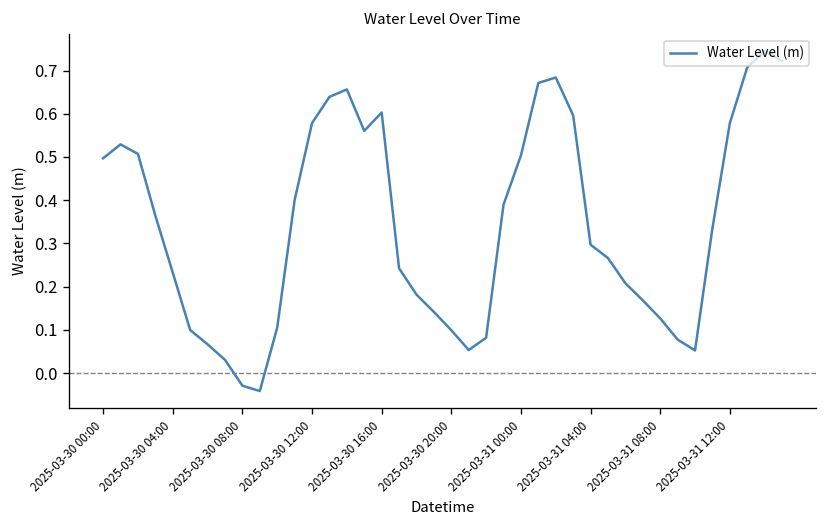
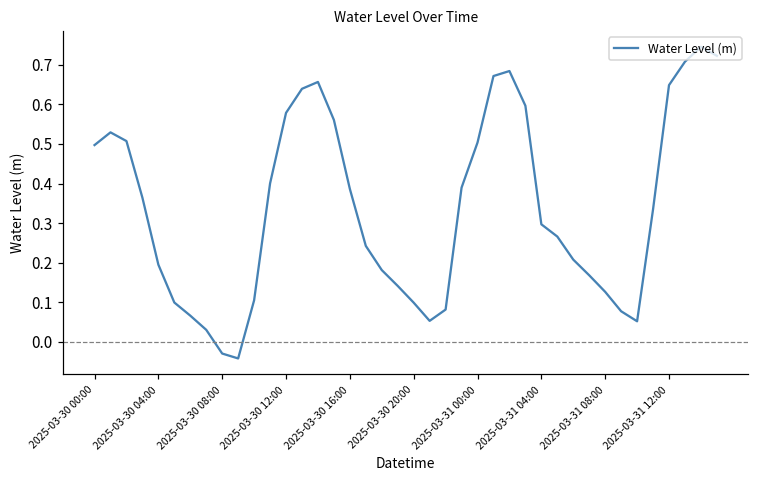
2025-03-30 04:00: 0.23 -> 0.20
2025-03-30 16:00: 0.60 -> 0.39
2025-03-31 12:00: 0.58 -> 0.65
